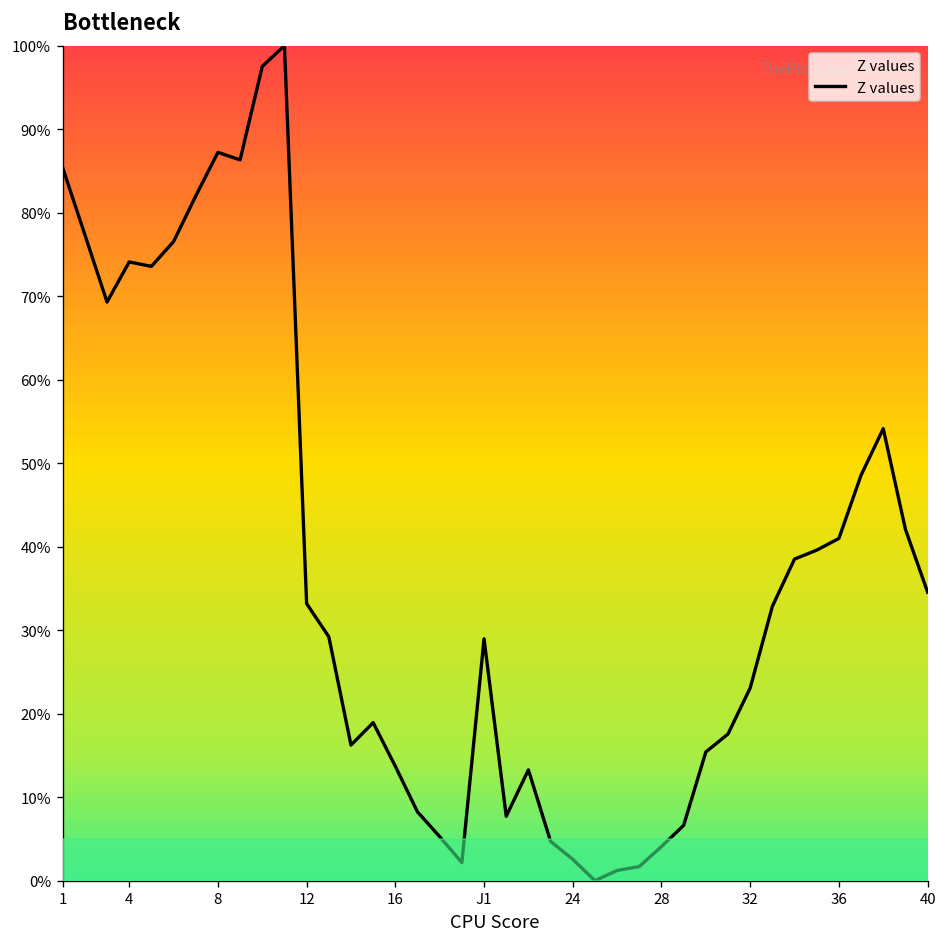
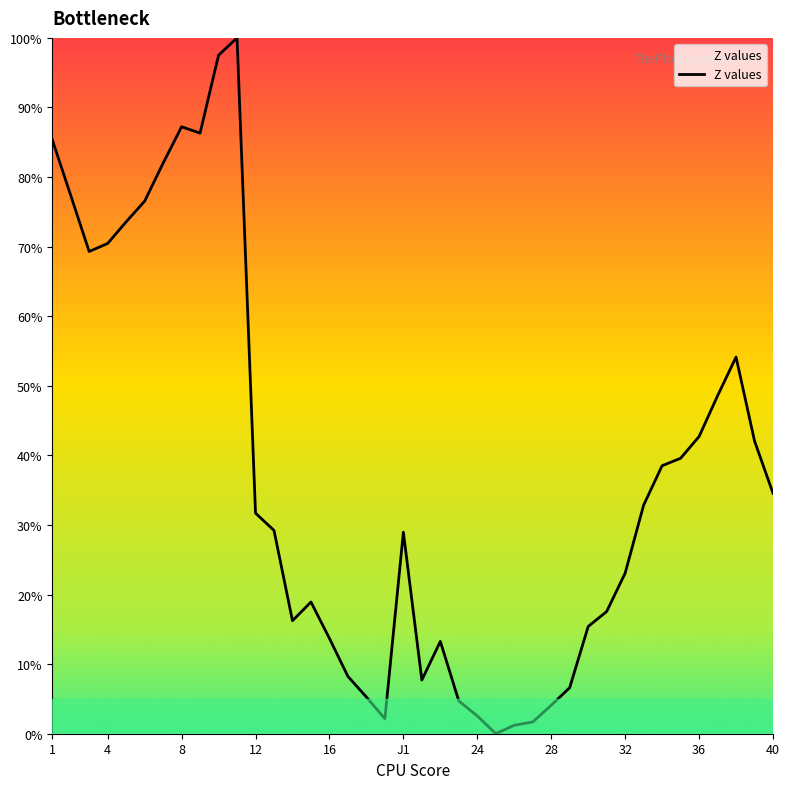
4: 74% -> 70%
12: 33% -> 32%
36: 41% -> 43%
